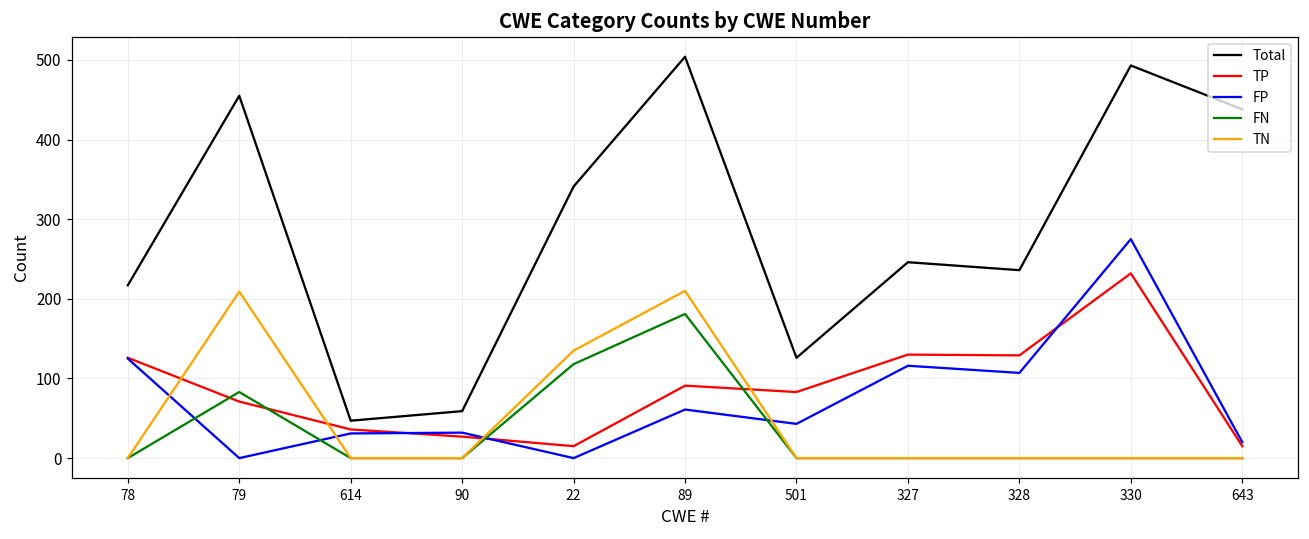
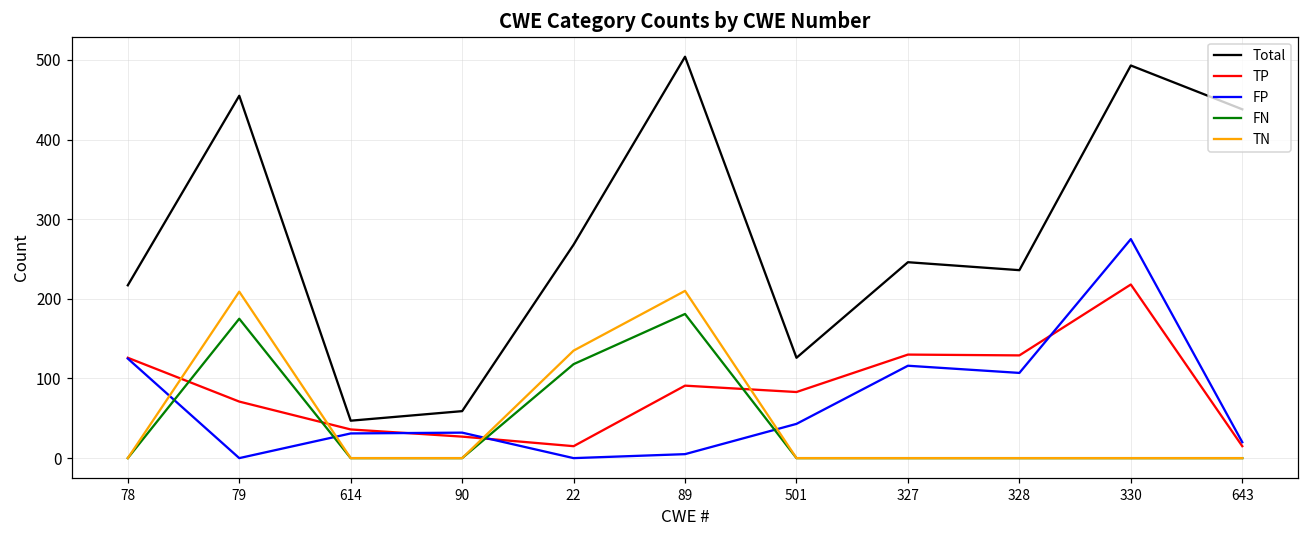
FN, 79: 80 -> 180
Total, 22: 340 -> 270
FP, 89: 60 -> 10
TP, 330: 230 -> 220
